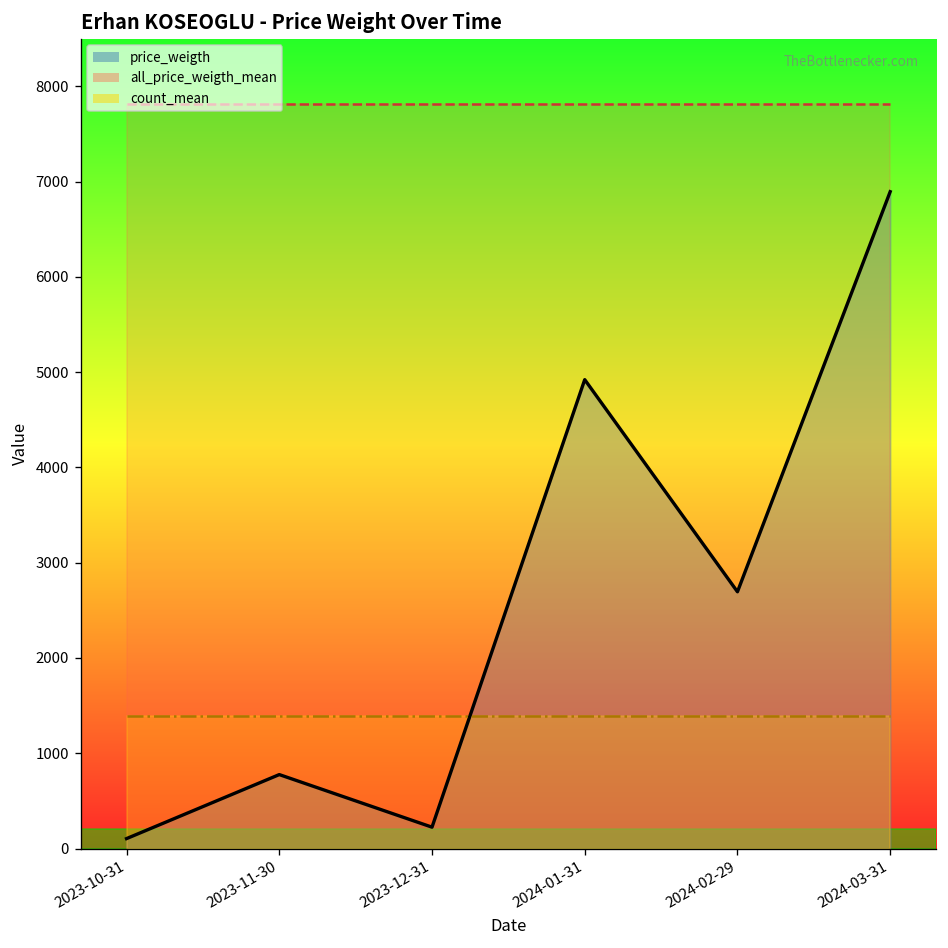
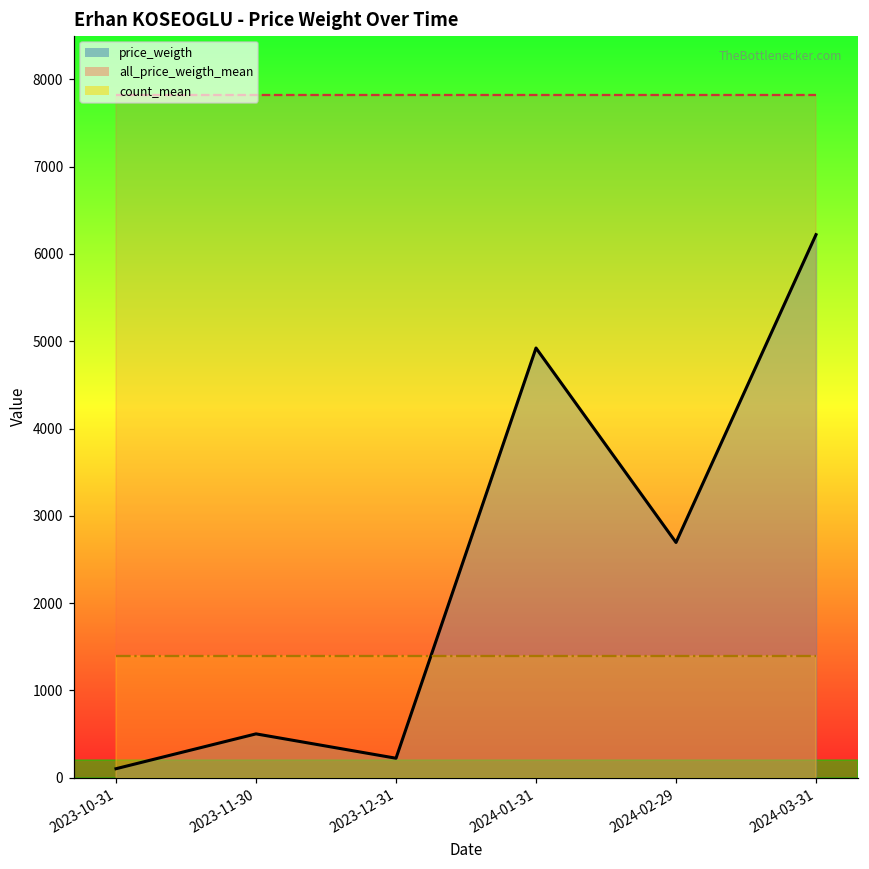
price_weigth, 2023-11-30: 800 -> 500
price_weigth, 2024-03-31: 6900 -> 6200
